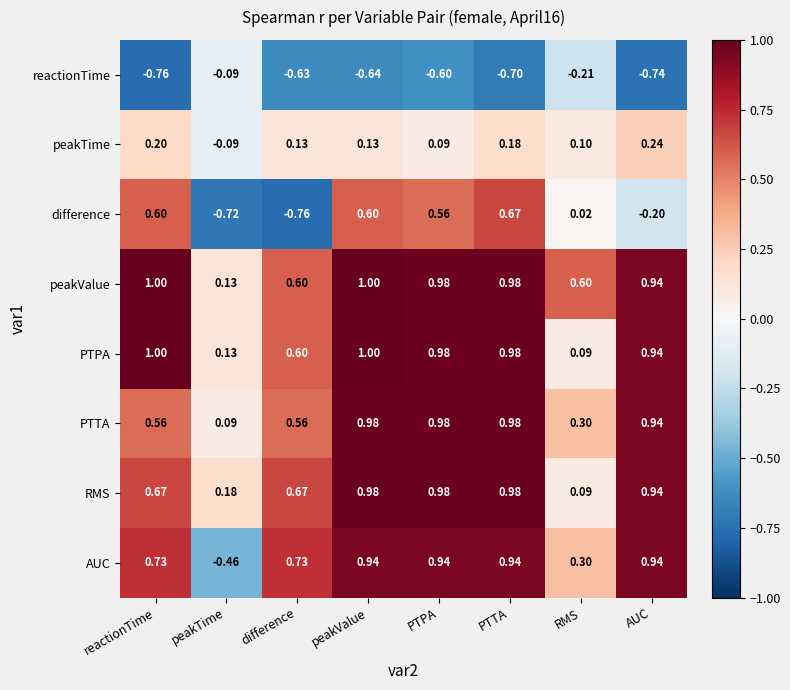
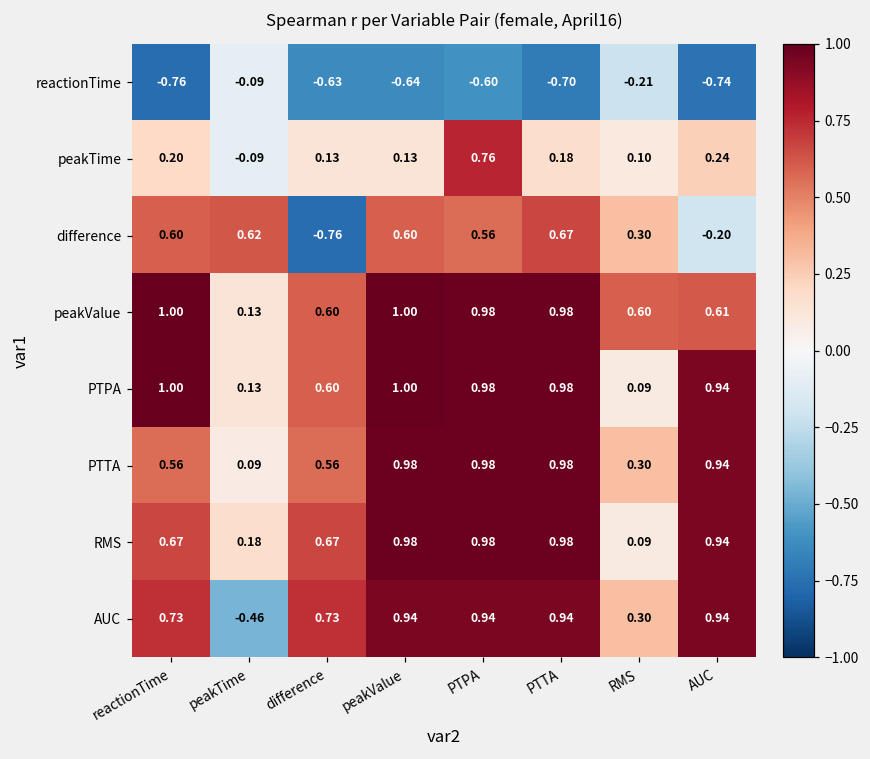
peakTime, PTPA: 0.09 -> 0.76
difference, peakTime: -0.72 -> 0.62
difference, RMS: 0.02 -> 0.30
peakValue, AUC: 0.94 -> 0.61
